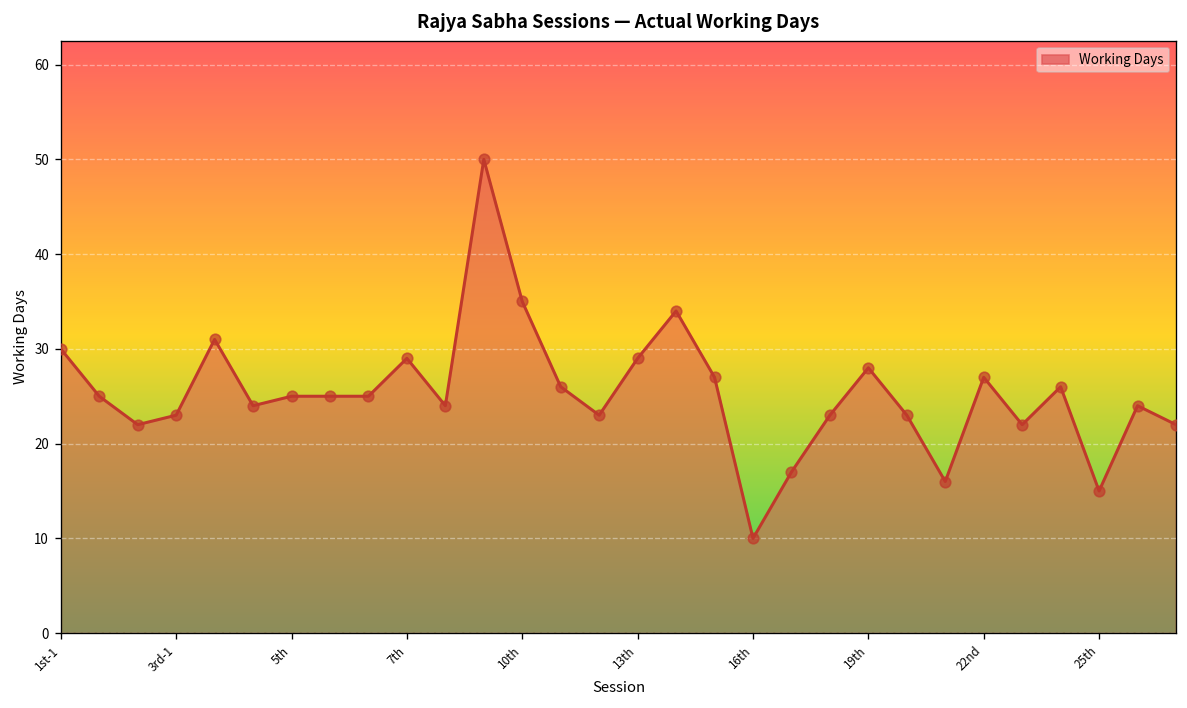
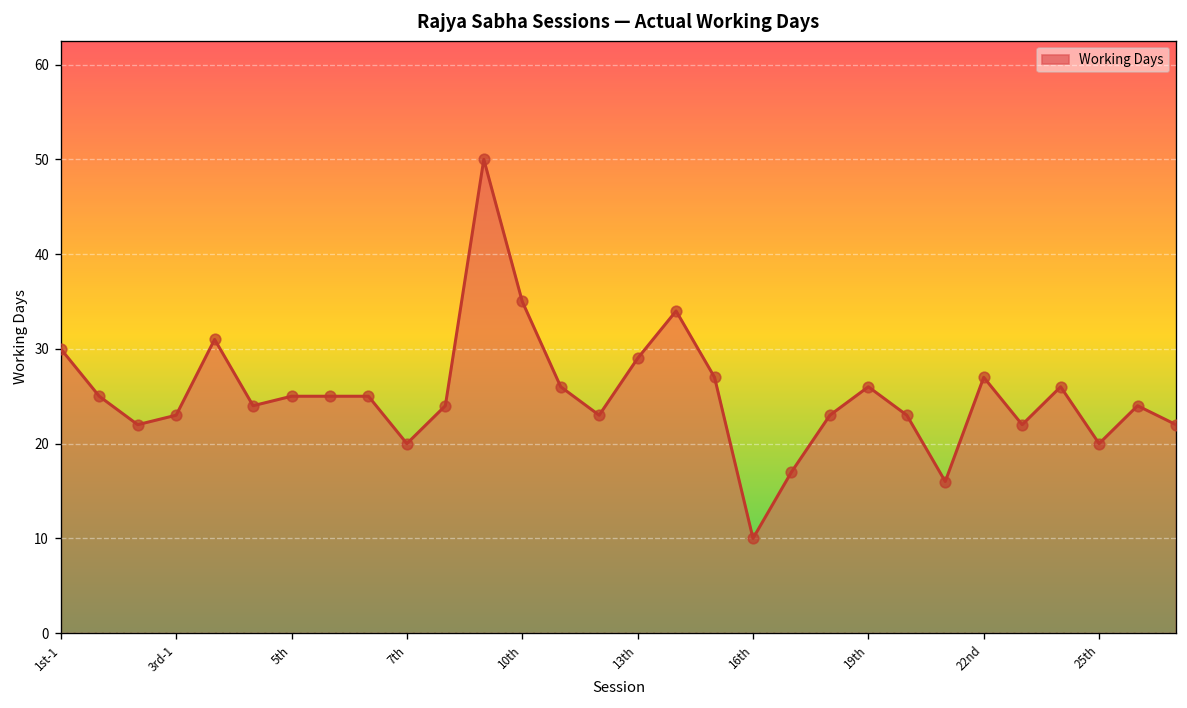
7th: 29 -> 20
19th: 28 -> 26
25th: 15 -> 20
